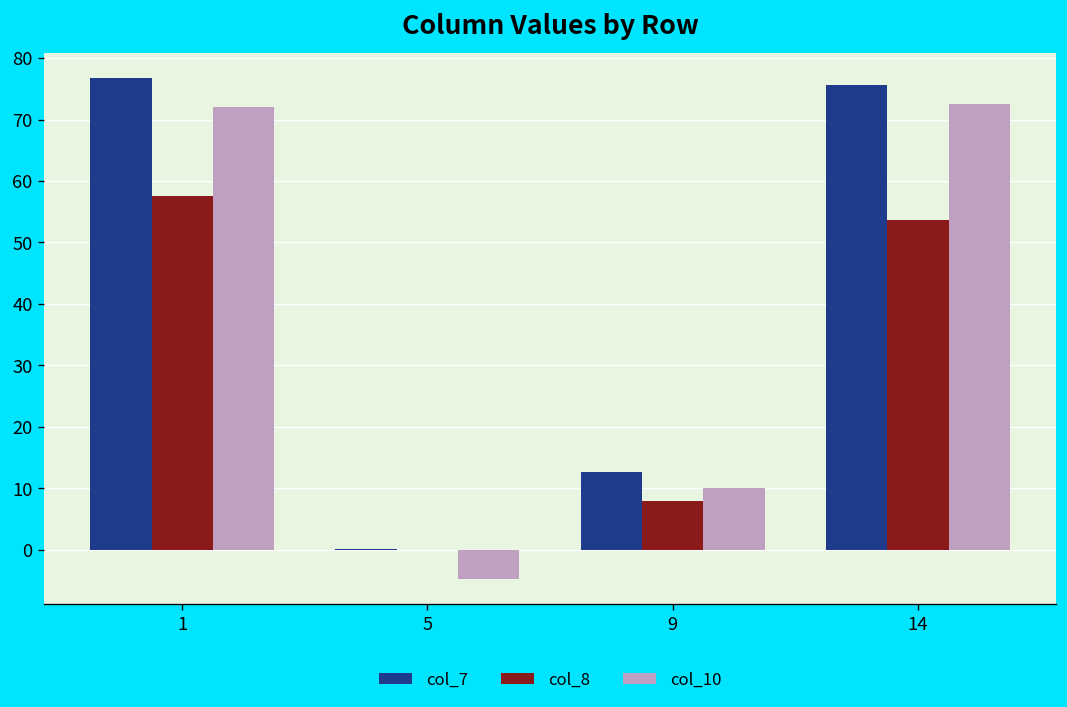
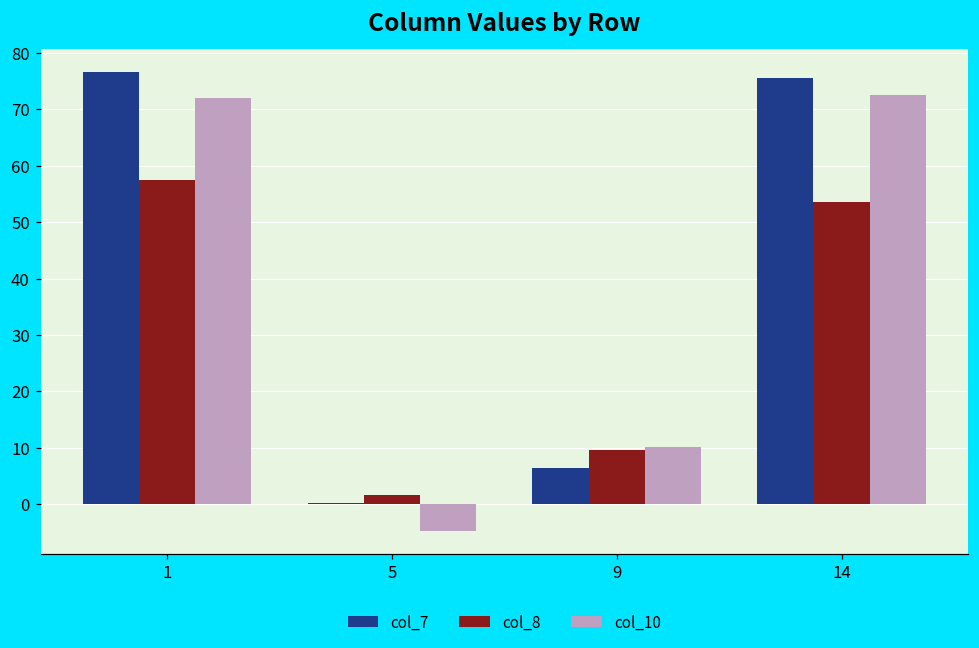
col_8, 5: 0 -> 2
col_7, 9: 13 -> 6
col_8, 9: 8 -> 10
